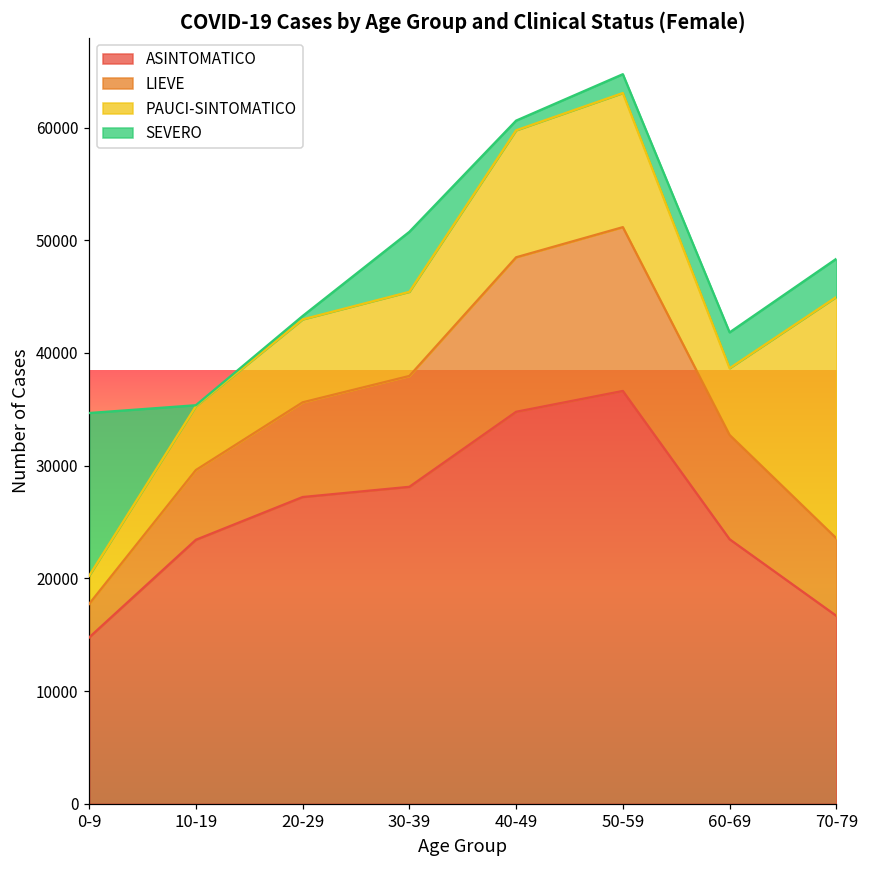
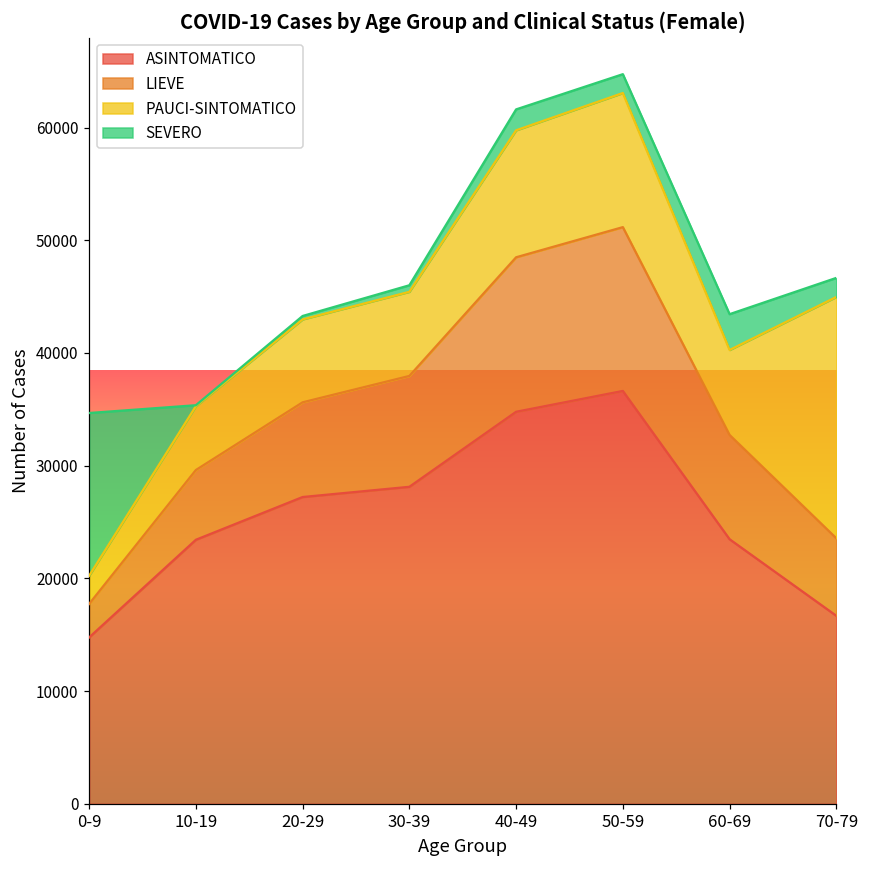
SEVERO, 30-39: 5300 -> 600
SEVERO, 40-49: 900 -> 1900
PAUCI-SINTOMATICO, 60-69: 5900 -> 7500
SEVERO, 70-79: 3400 -> 1700
